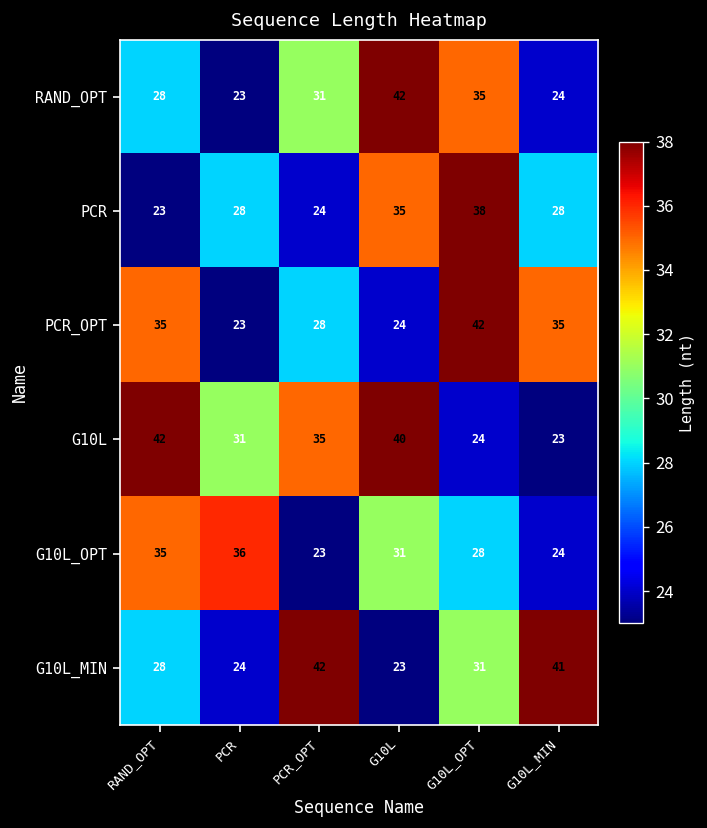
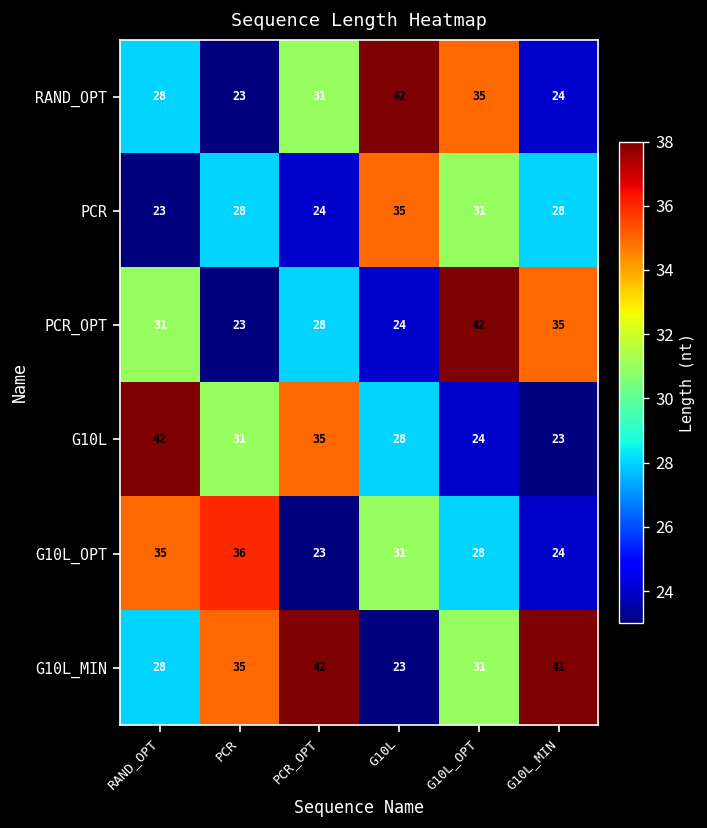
PCR, G10L_OPT: 38 -> 31
PCR_OPT, RAND_OPT: 35 -> 31
G10L, G10L: 40 -> 28
G10L_MIN, PCR: 24 -> 35
